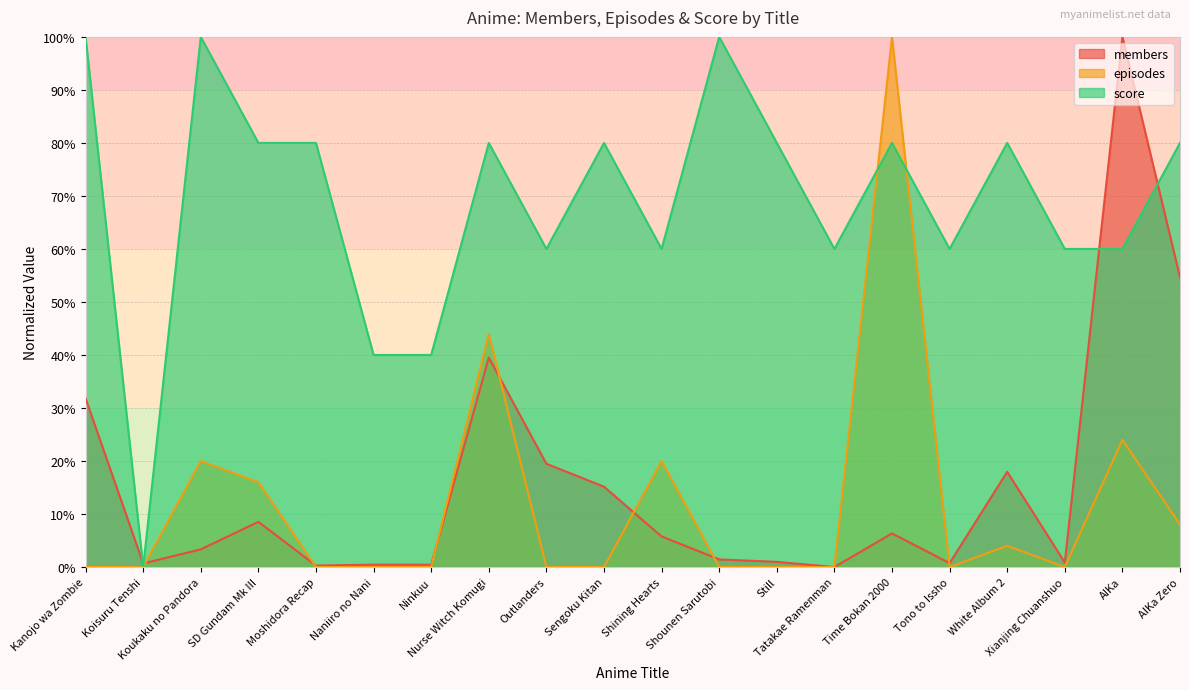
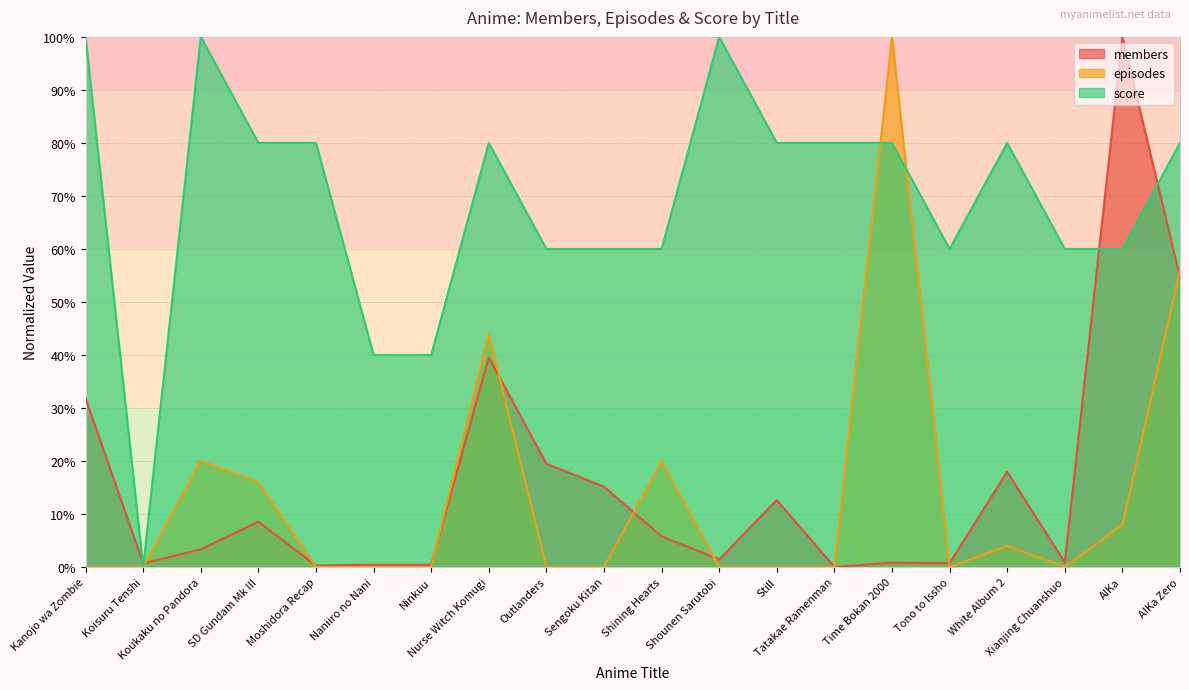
score, Sengoku Kitan: 80% -> 60%
members, Still: 1% -> 13%
score, Tatakae Ramenman: 60% -> 80%
members, Time Bokan 2000: 6% -> 1%
episodes, AIKa: 24% -> 8%
episodes, AIKa Zero: 8% -> 56%
